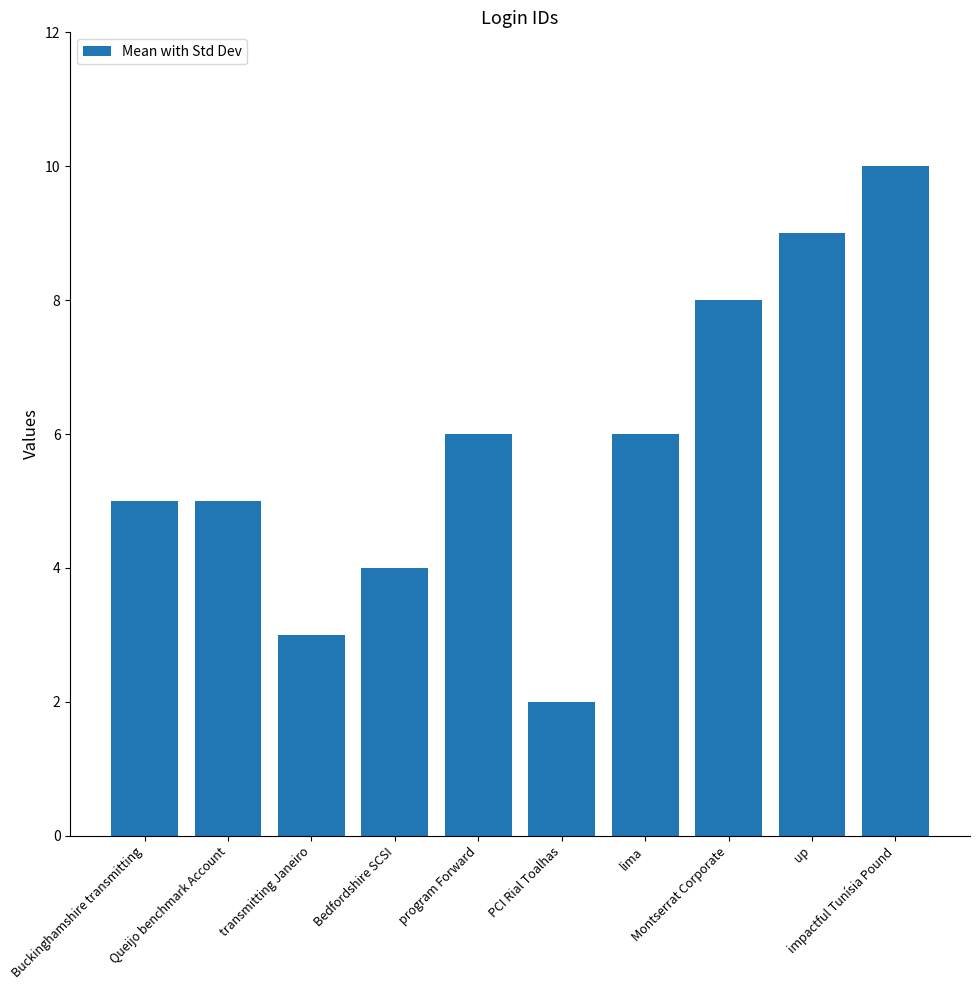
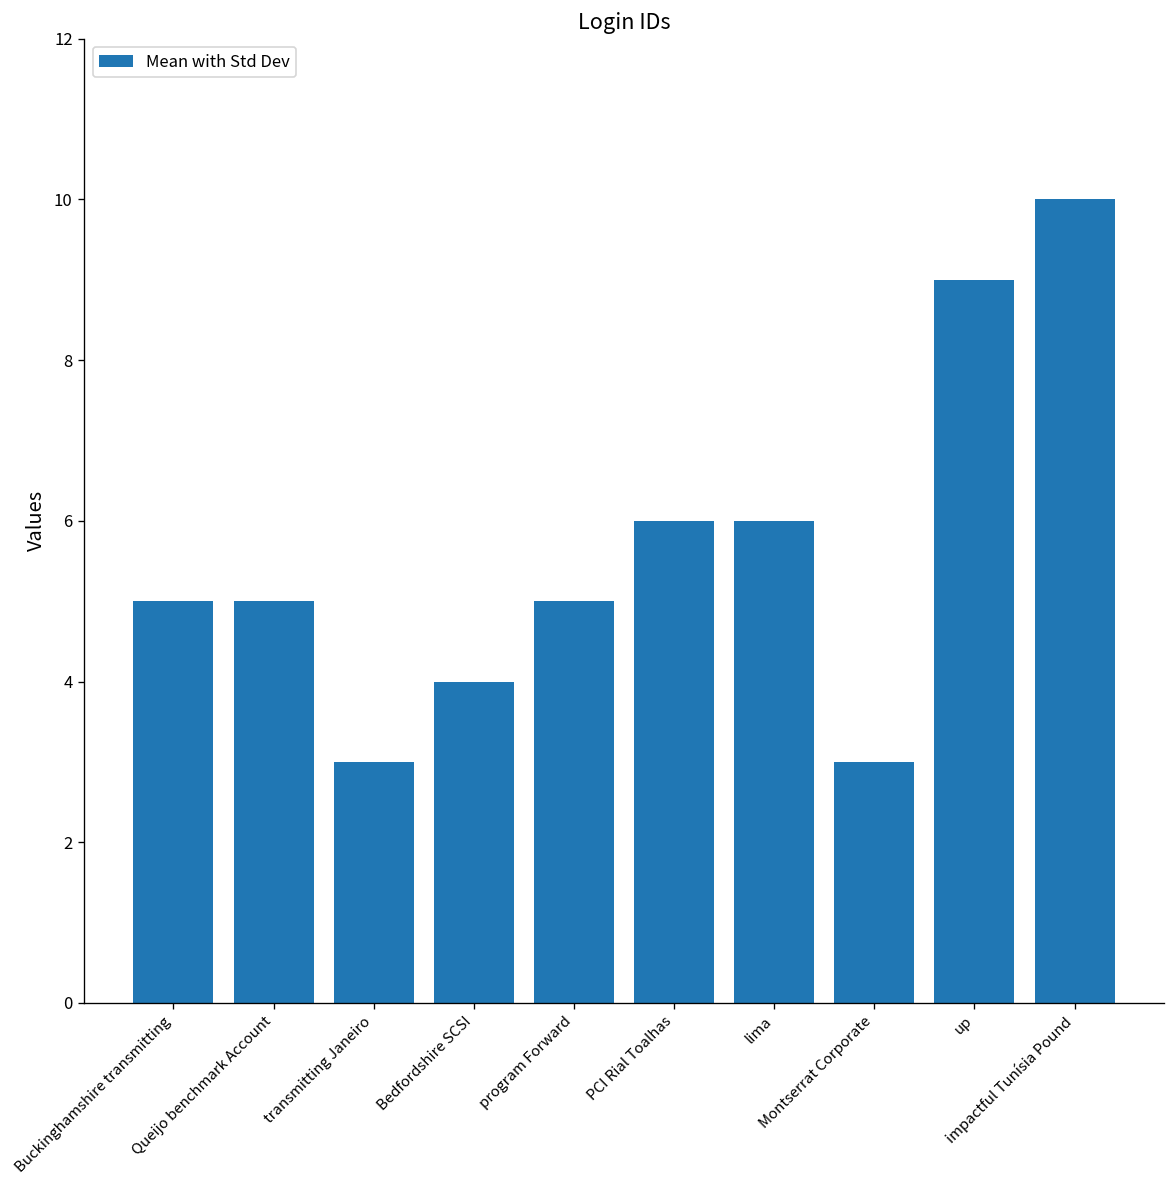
program Forward: 6 -> 5
PCI Rial Toalhas: 2 -> 6
Montserrat Corporate: 8 -> 3
